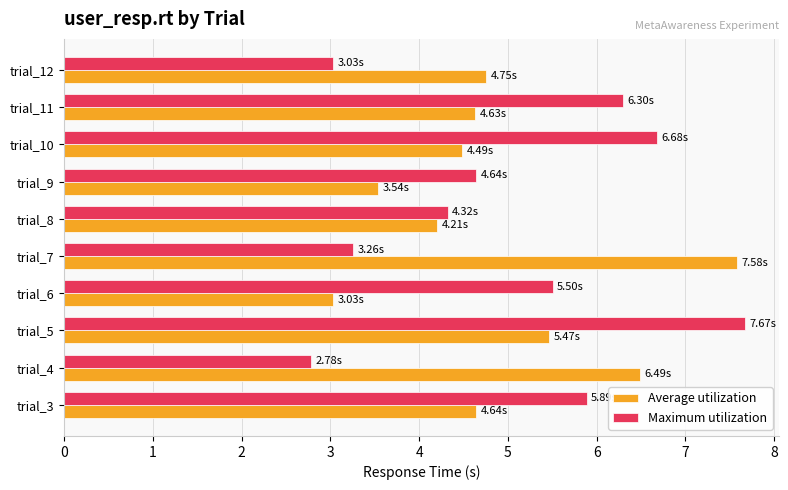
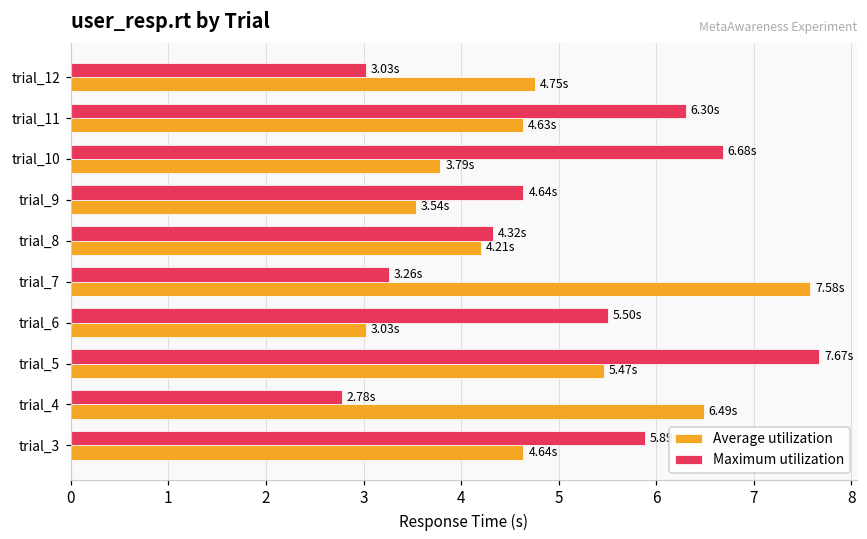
Average utilization, trial_10: 4.49s -> 3.79s
